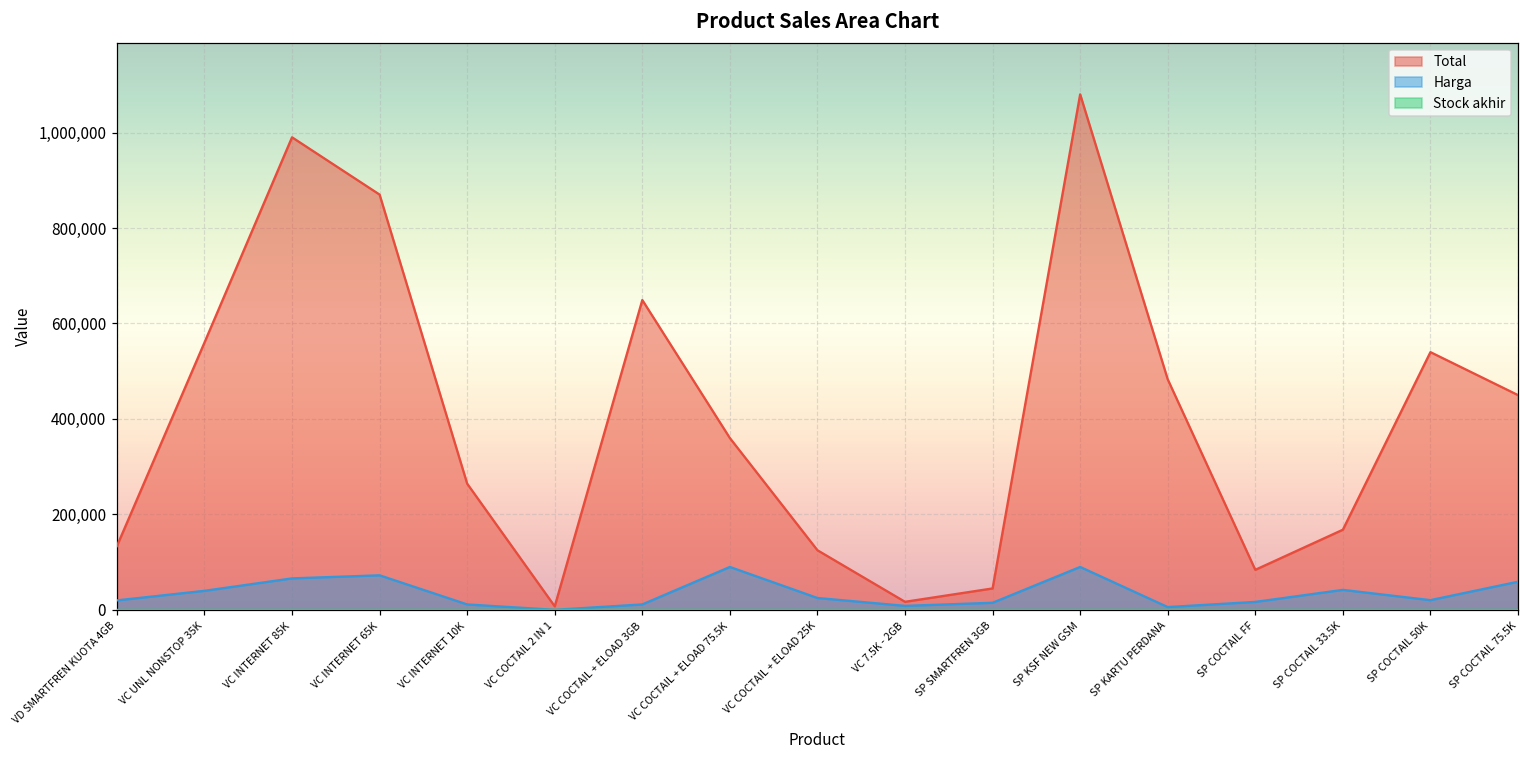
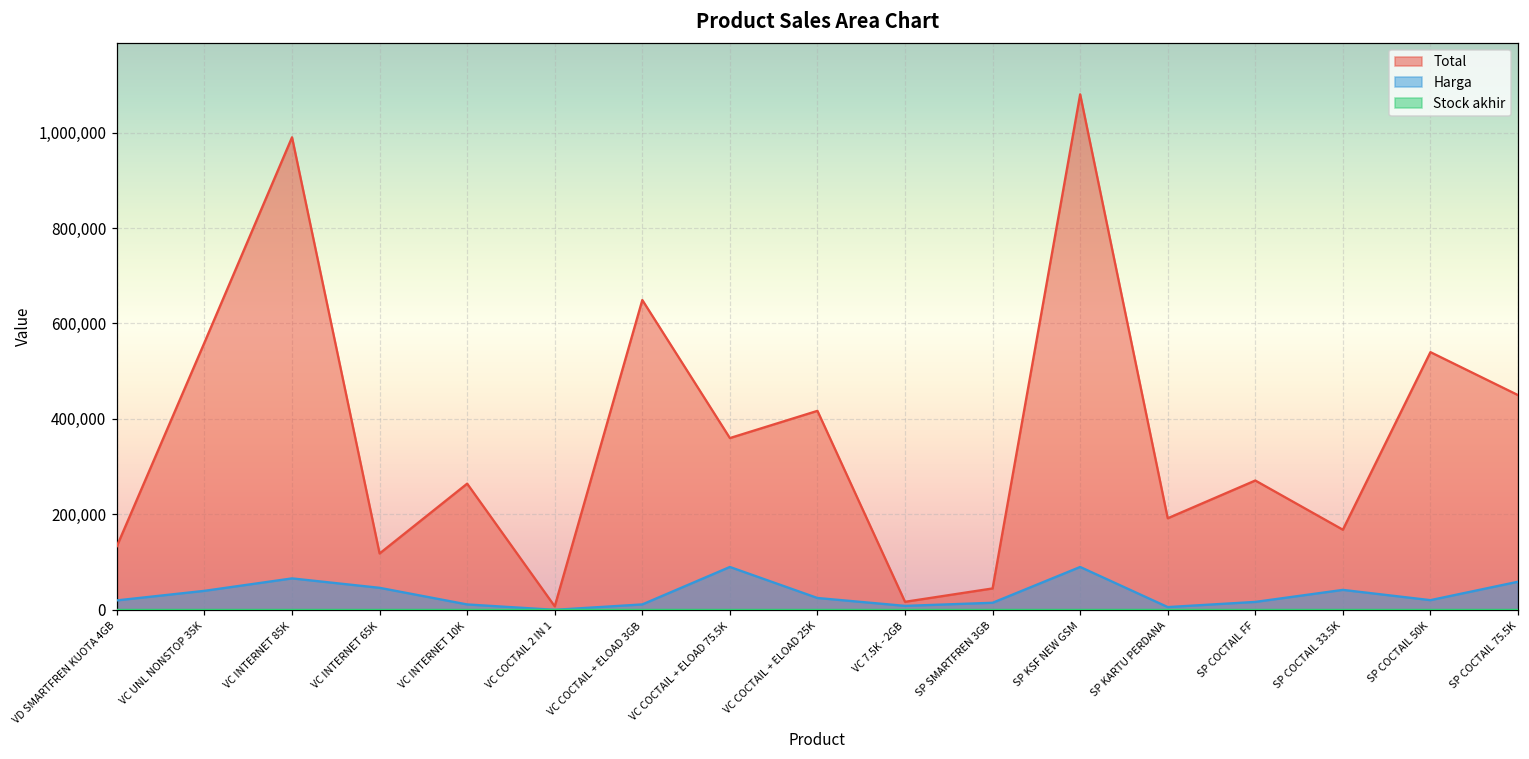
Total, VC INTERNET 65K: 870,000 -> 120,000
Harga, VC INTERNET 65K: 70,000 -> 50,000
Total, VC COCTAIL + ELOAD 25K: 130,000 -> 420,000
Total, SP KARTU PERDANA: 480,000 -> 190,000
Total, SP COCTAIL FF: 80,000 -> 270,000
